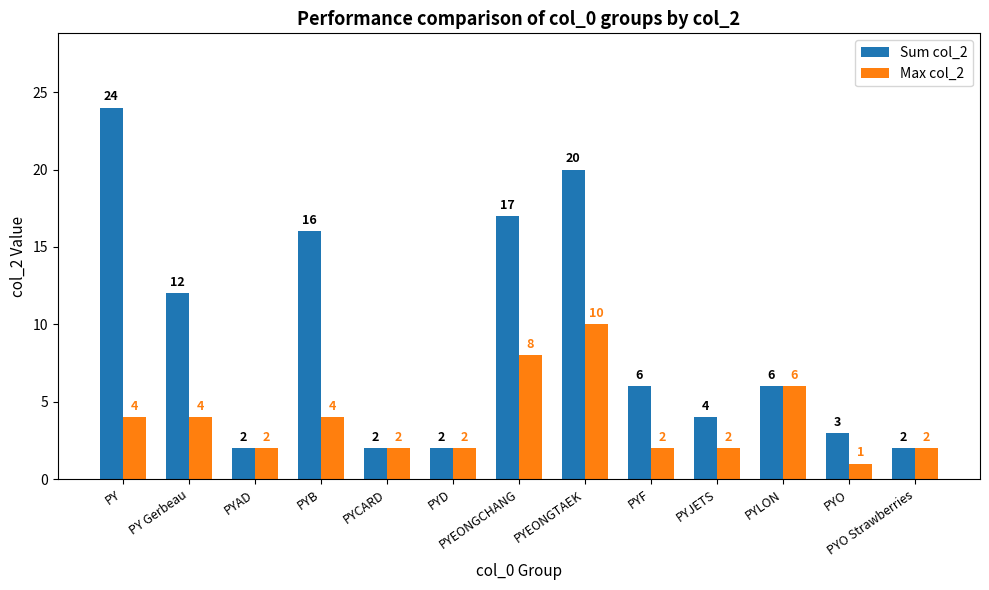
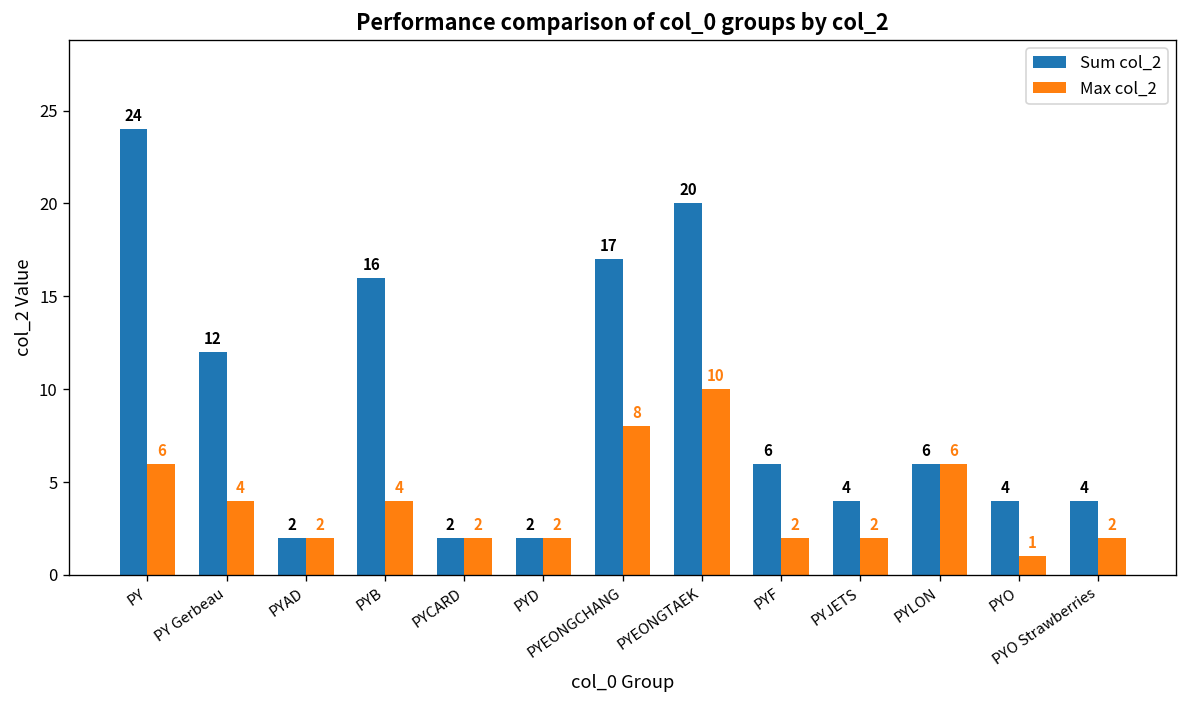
Max col_2, PY: 4 -> 6
Sum col_2, PYO: 3 -> 4
Sum col_2, PYO Strawberries: 2 -> 4
